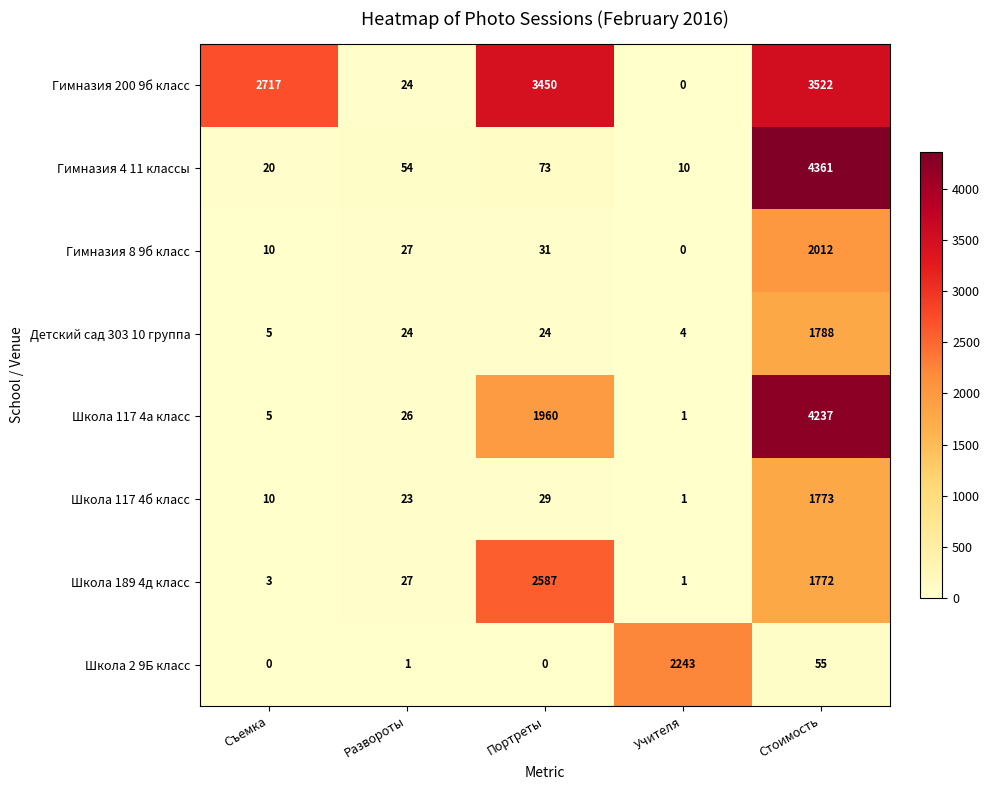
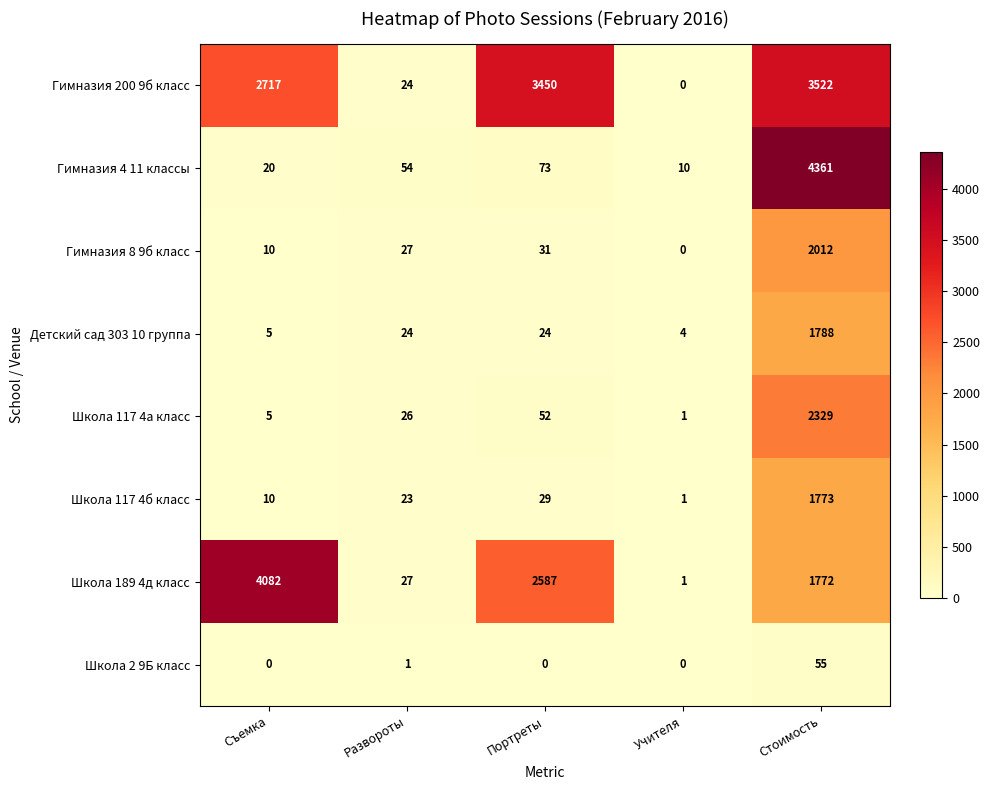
Школа 117 4а класс, Портреты: 1960 -> 52
Школа 117 4а класс, Стоимость: 4237 -> 2329
Школа 189 4д класс, Съемка: 3 -> 4082
Школа 2 9Б класс, Учителя: 2243 -> 0
